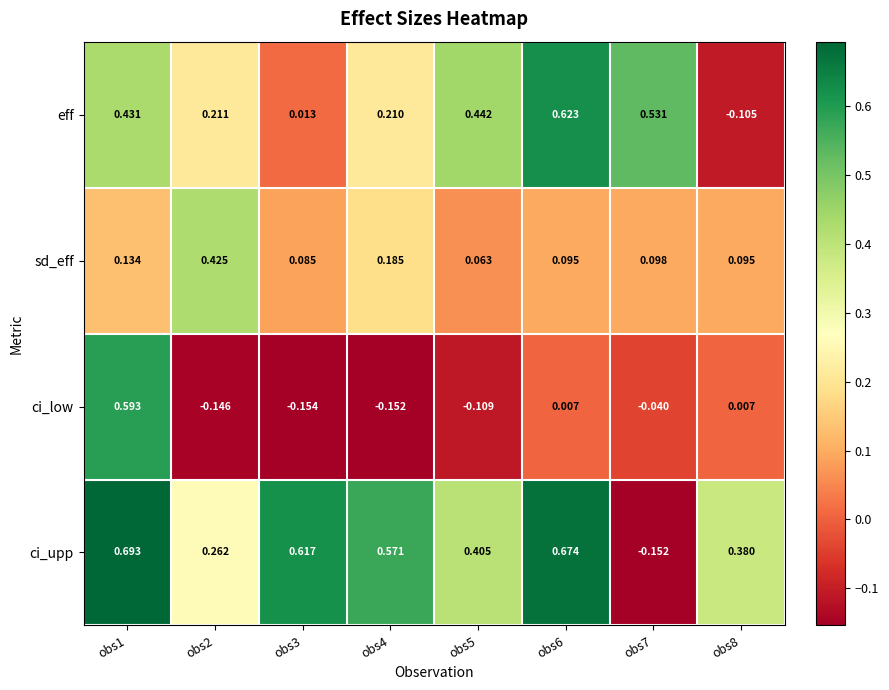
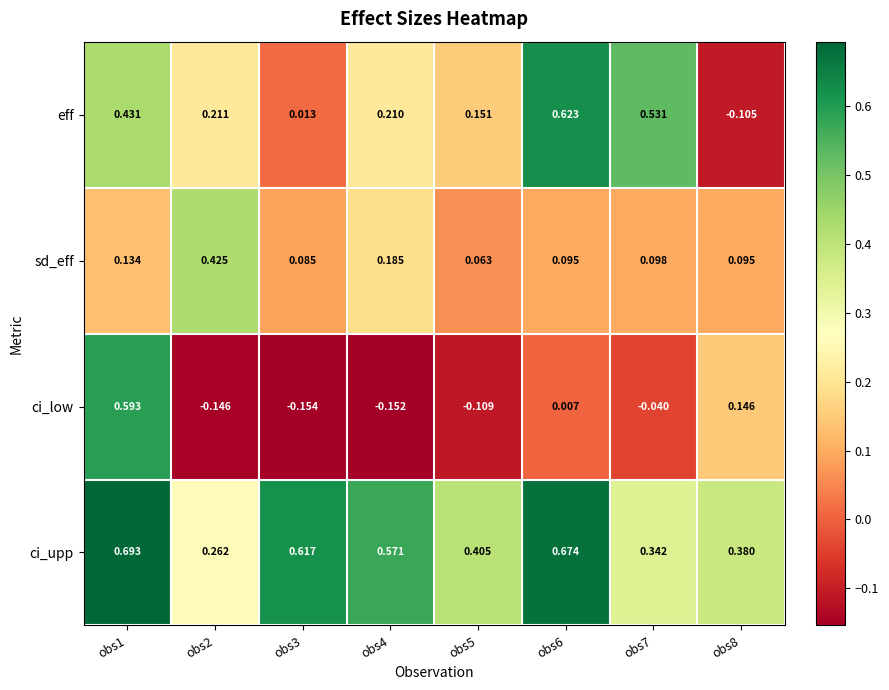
eff, obs5: 0.442 -> 0.151
ci_low, obs8: 0.007 -> 0.146
ci_upp, obs7: -0.152 -> 0.342
